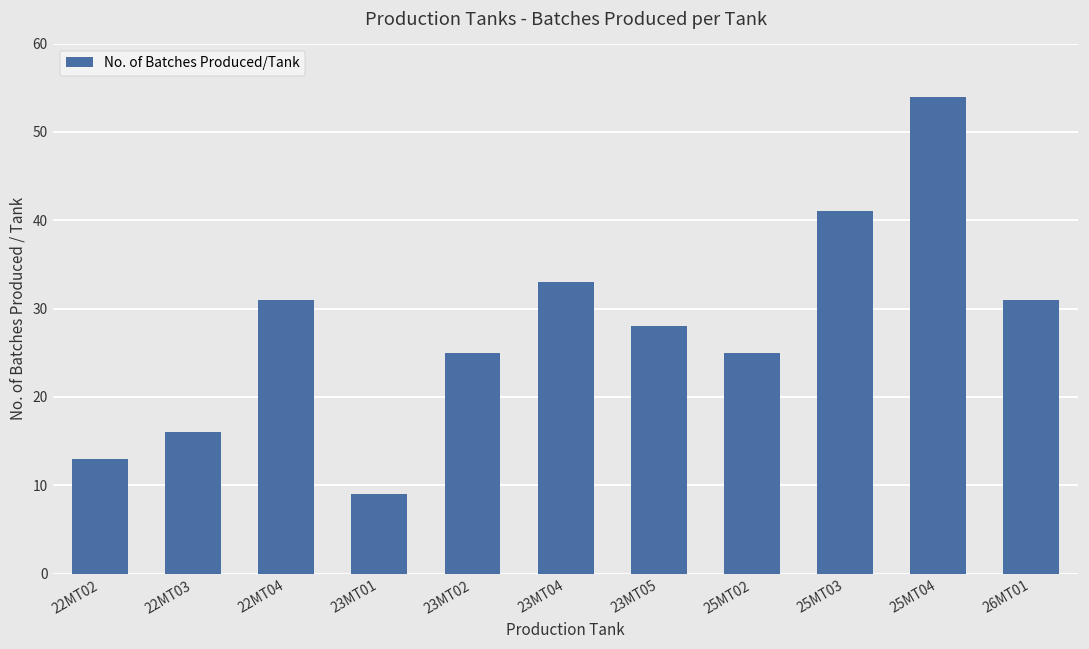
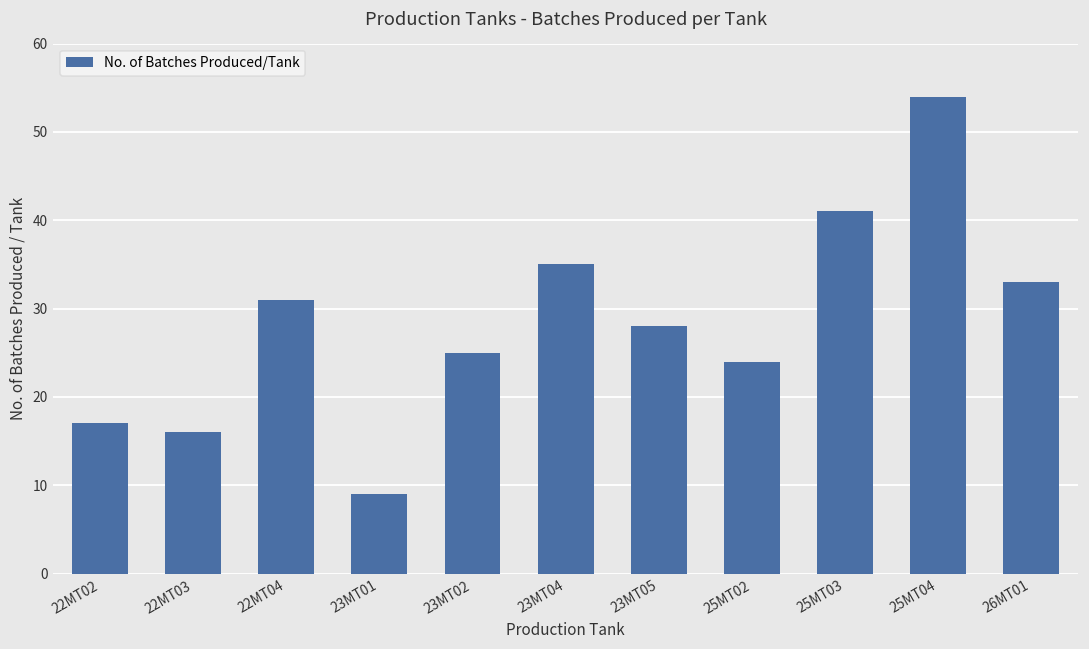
22MT02: 13 -> 17
23MT04: 33 -> 35
25MT02: 25 -> 24
26MT01: 31 -> 33
